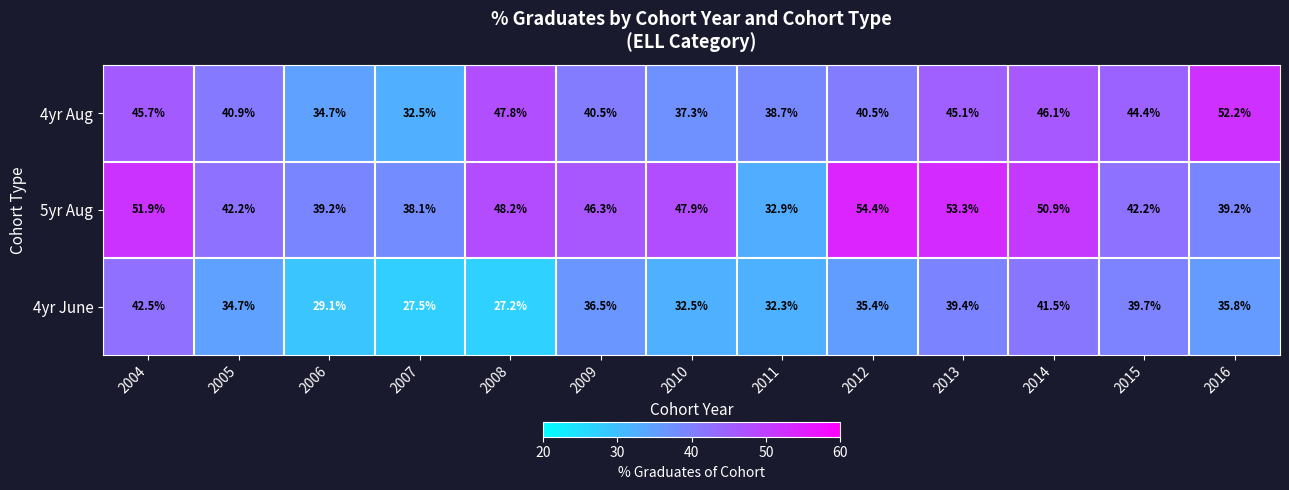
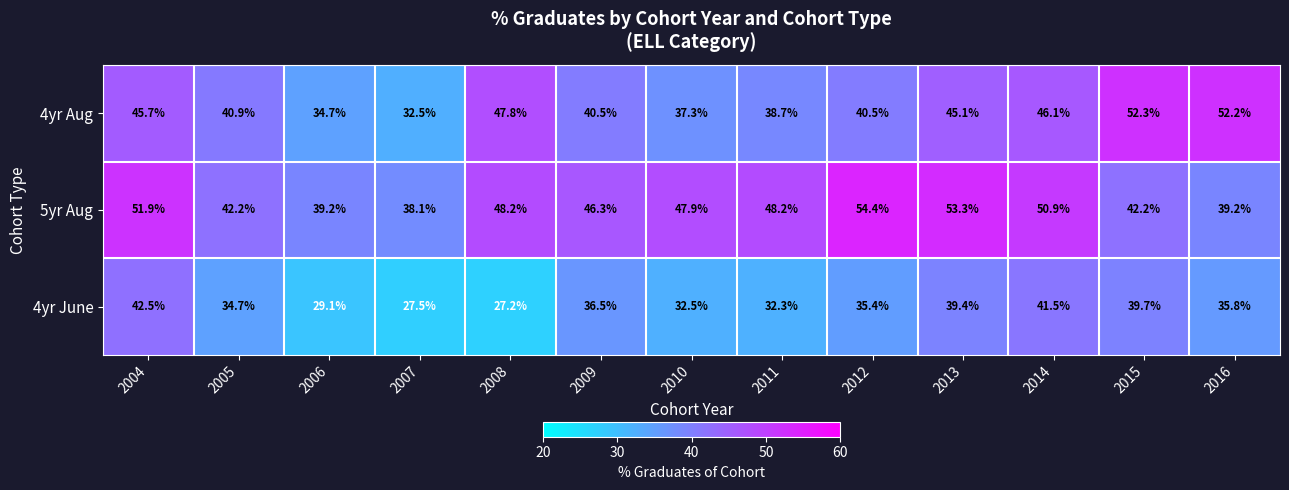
4yr Aug, 2015: 44.4% -> 52.3%
5yr Aug, 2011: 32.9% -> 48.2%
